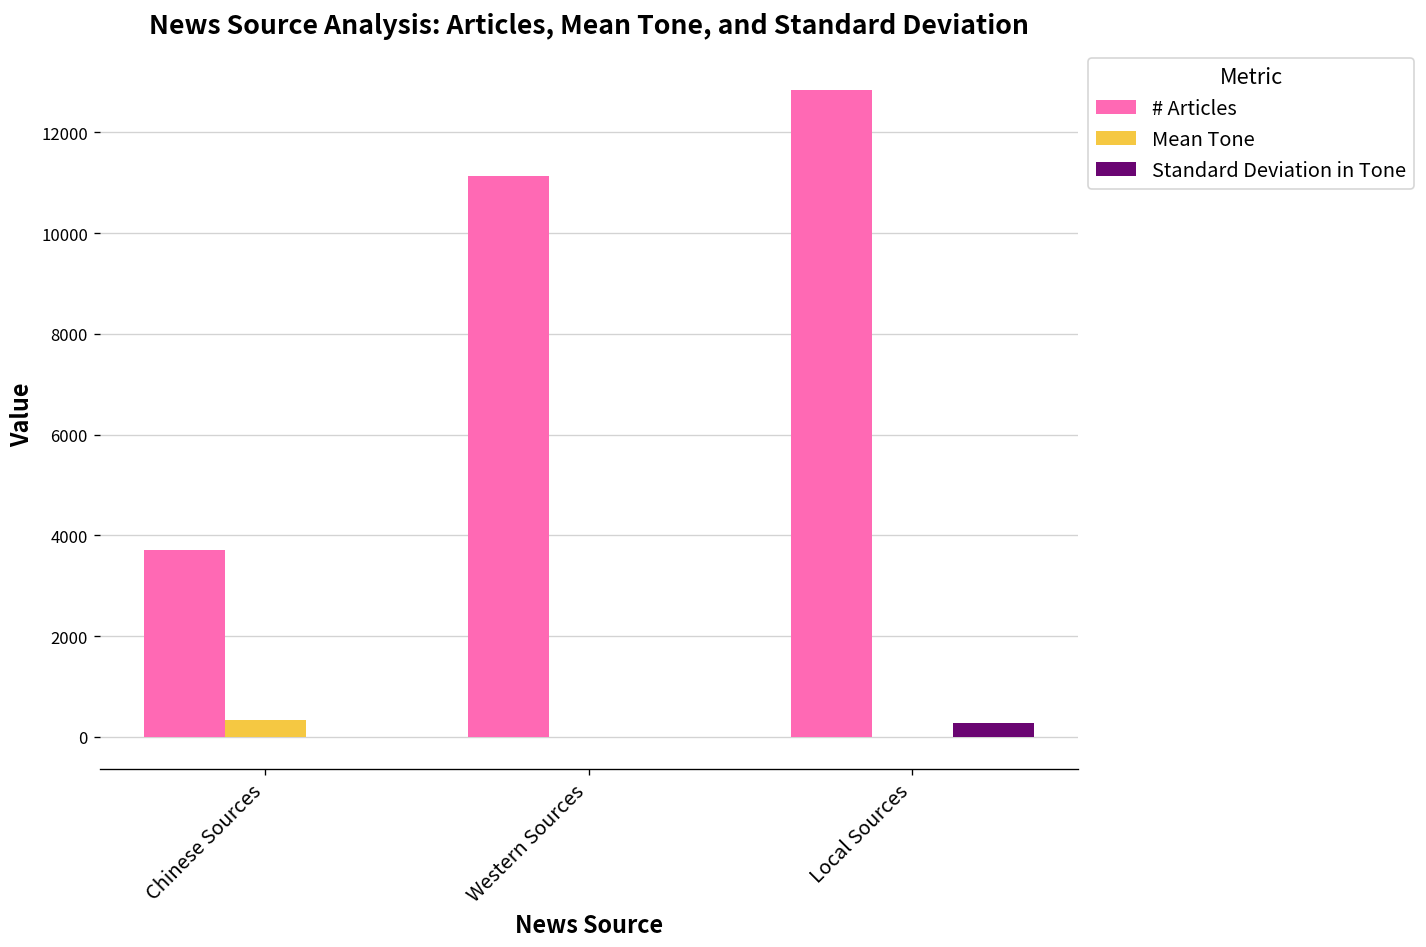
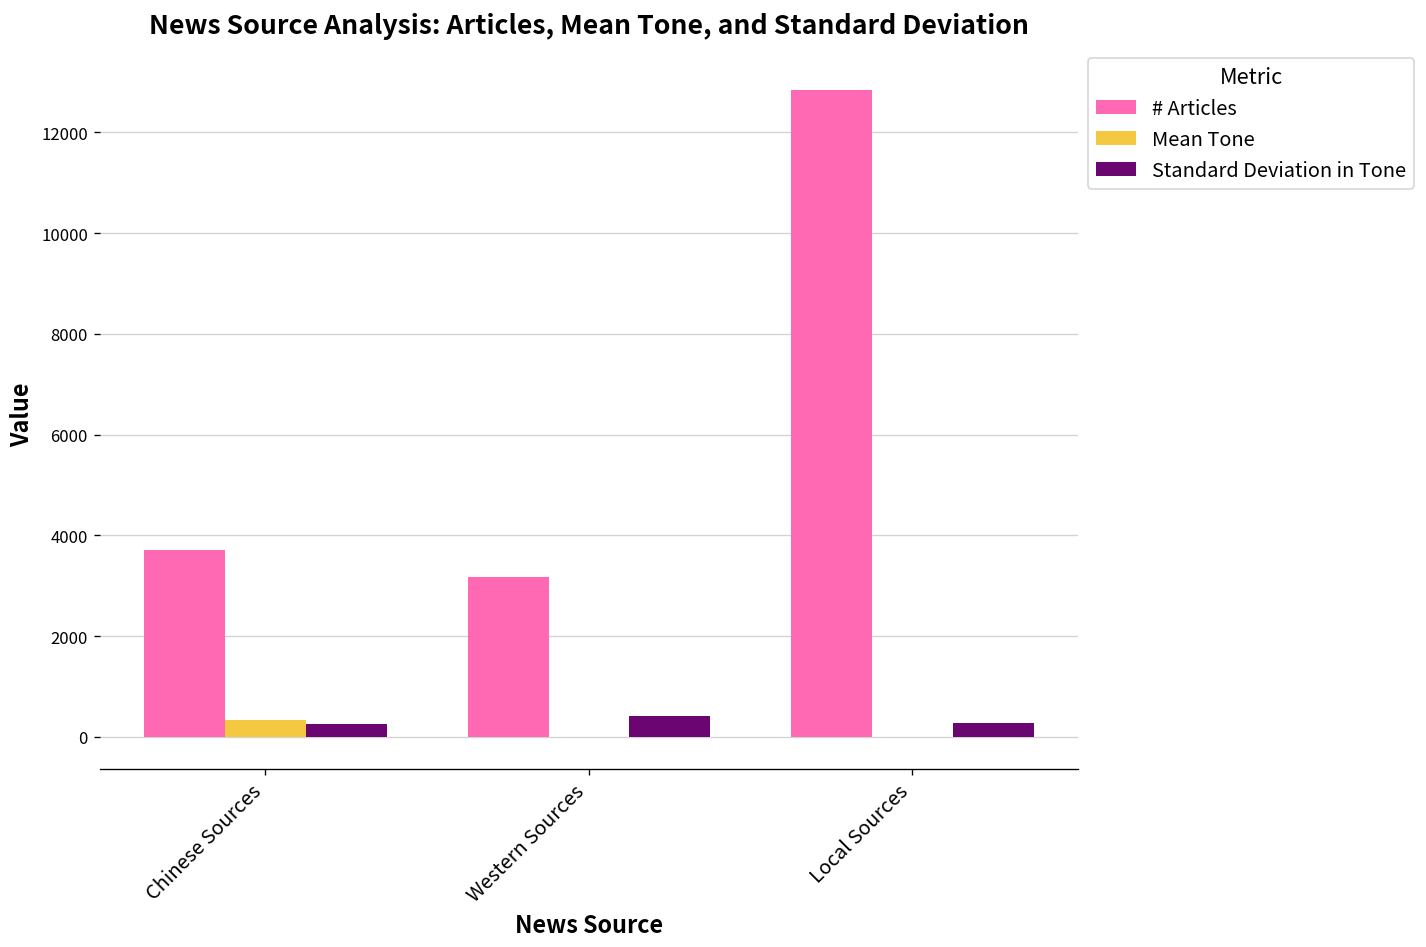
Standard Deviation in Tone, Chinese Sources: 0 -> 300
# Articles, Western Sources: 11100 -> 3200
Standard Deviation in Tone, Western Sources: 0 -> 400
